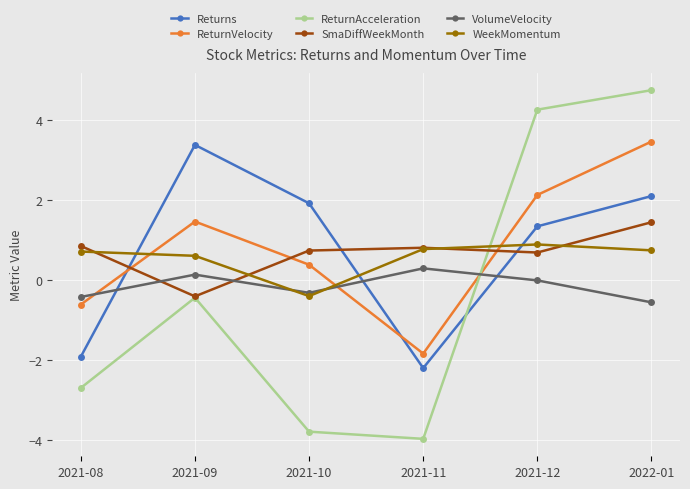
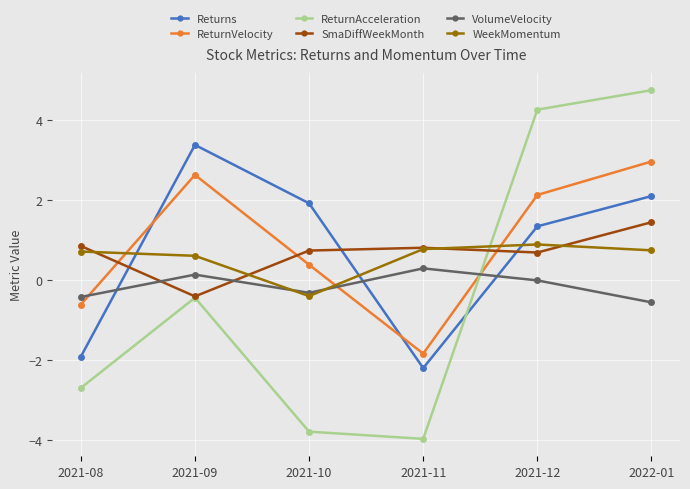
ReturnVelocity, 2021-09: 1.5 -> 2.6
ReturnVelocity, 2022-01: 3.5 -> 3.0
